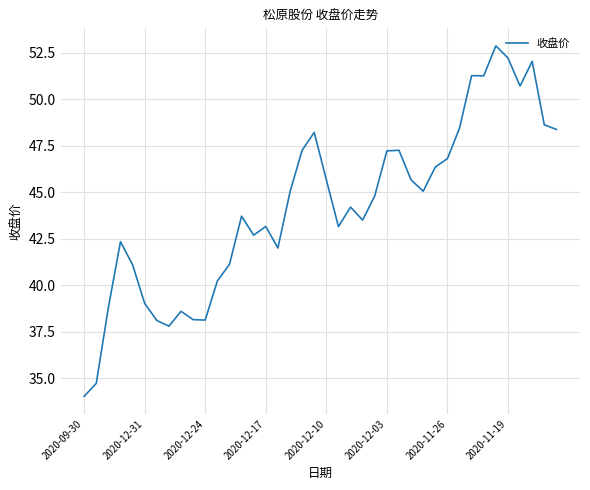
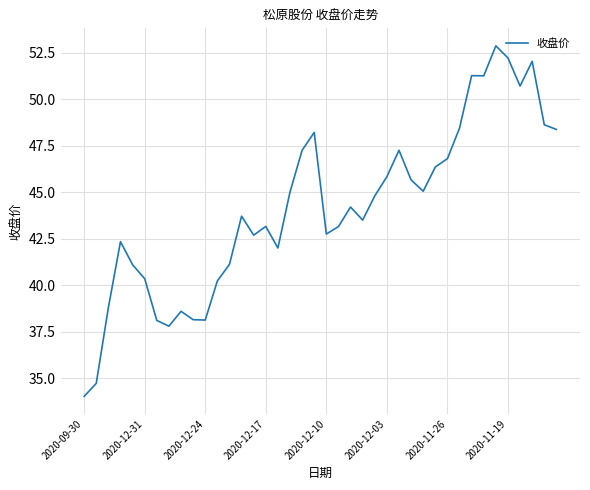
2020-12-31: 39.0 -> 40.4
2020-12-10: 45.7 -> 42.8
2020-12-03: 47.2 -> 45.8
